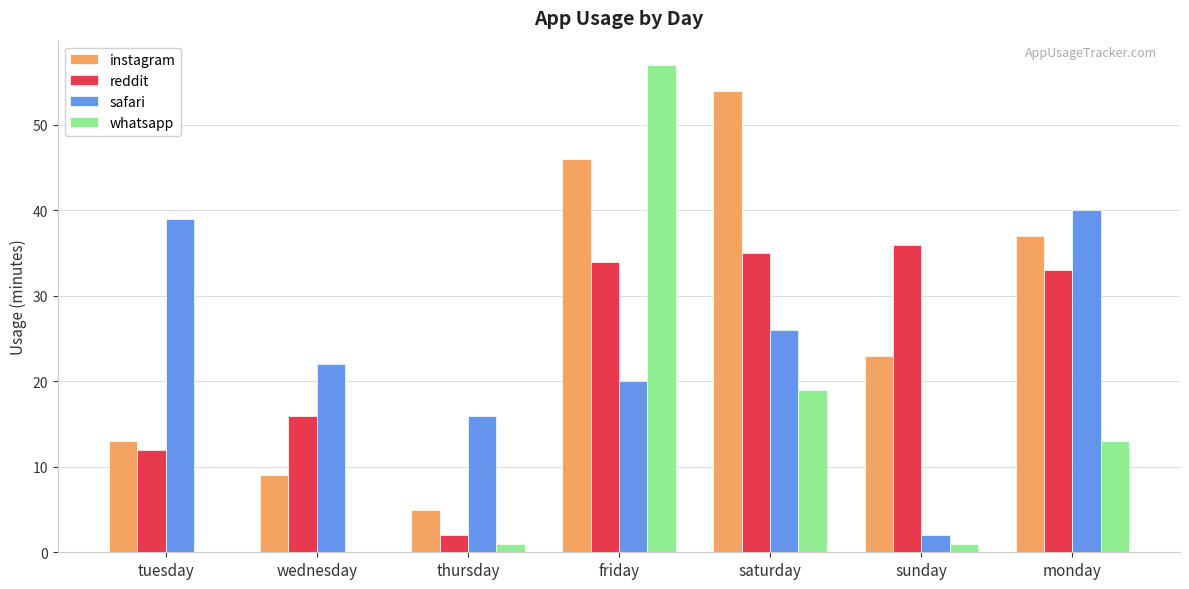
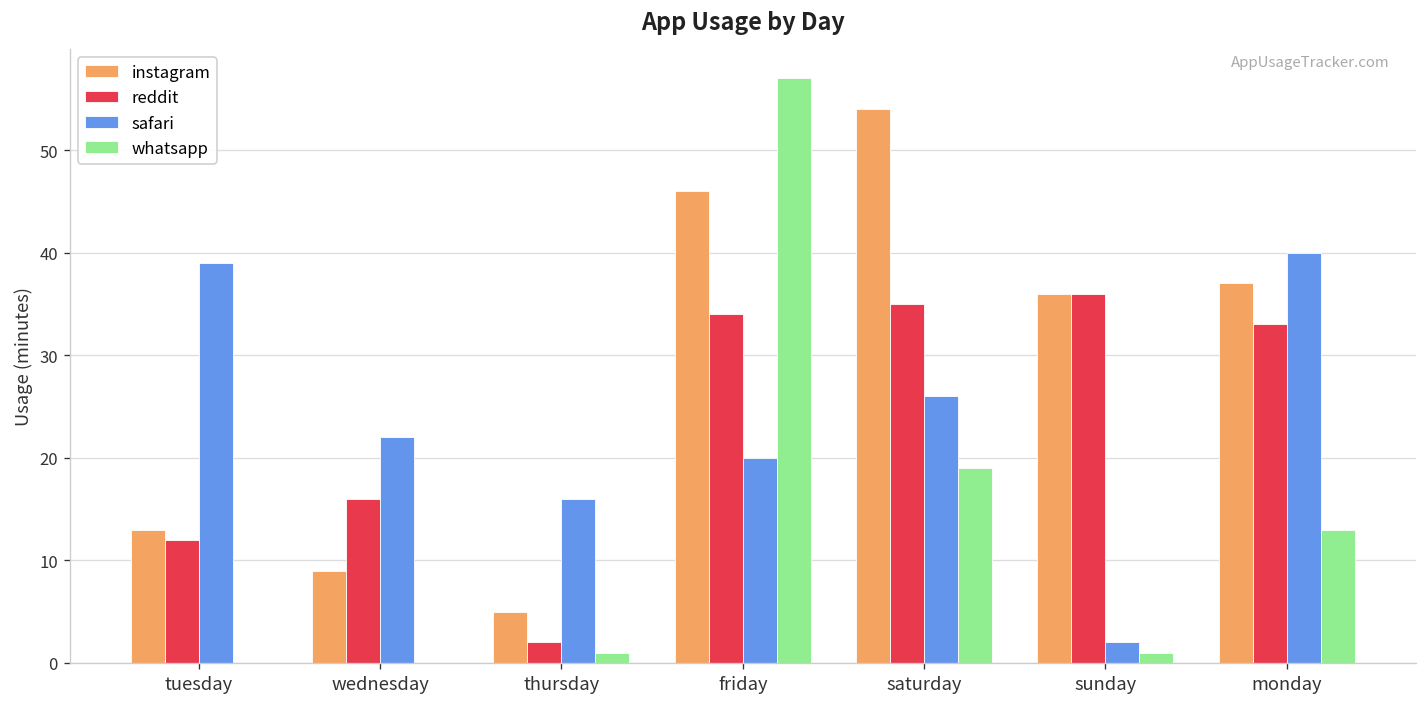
instagram, sunday: 23 -> 36
